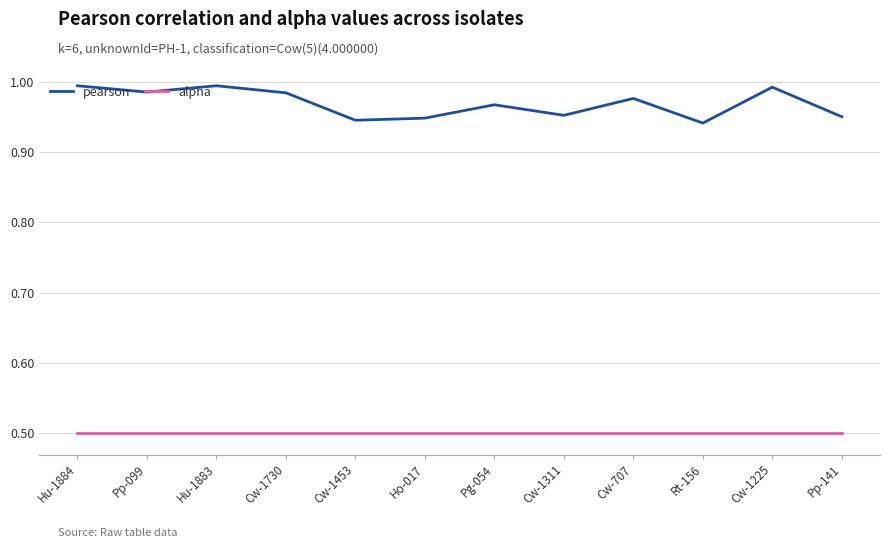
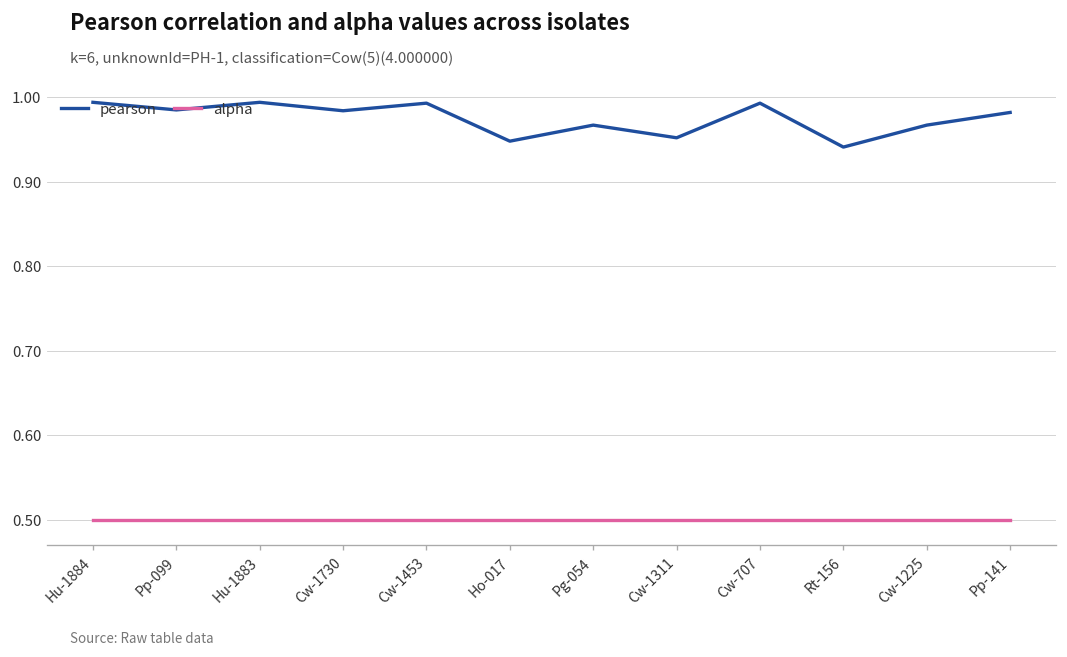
pearson, Cw-1453: 0.95 -> 0.99
pearson, Cw-707: 0.98 -> 0.99
pearson, Cw-1225: 0.99 -> 0.97
pearson, Pp-141: 0.95 -> 0.98
